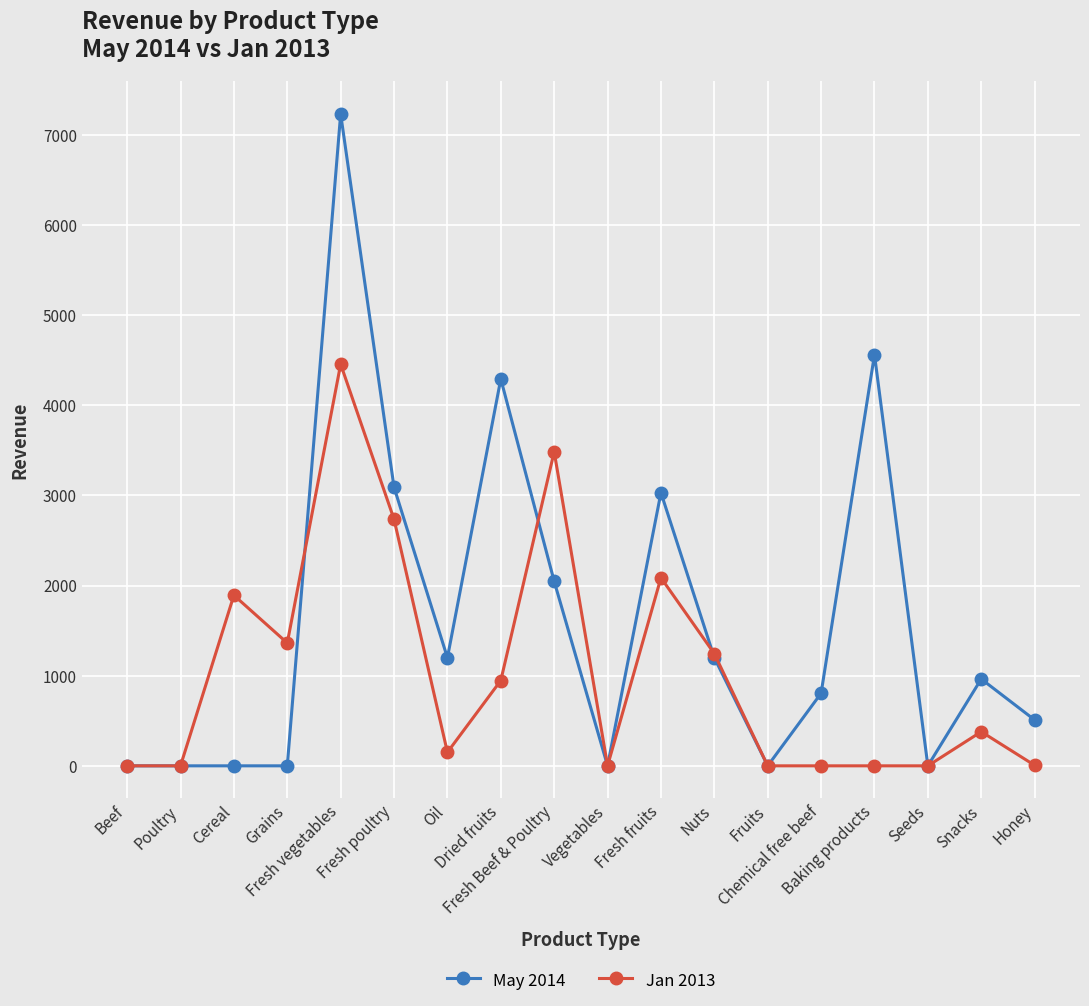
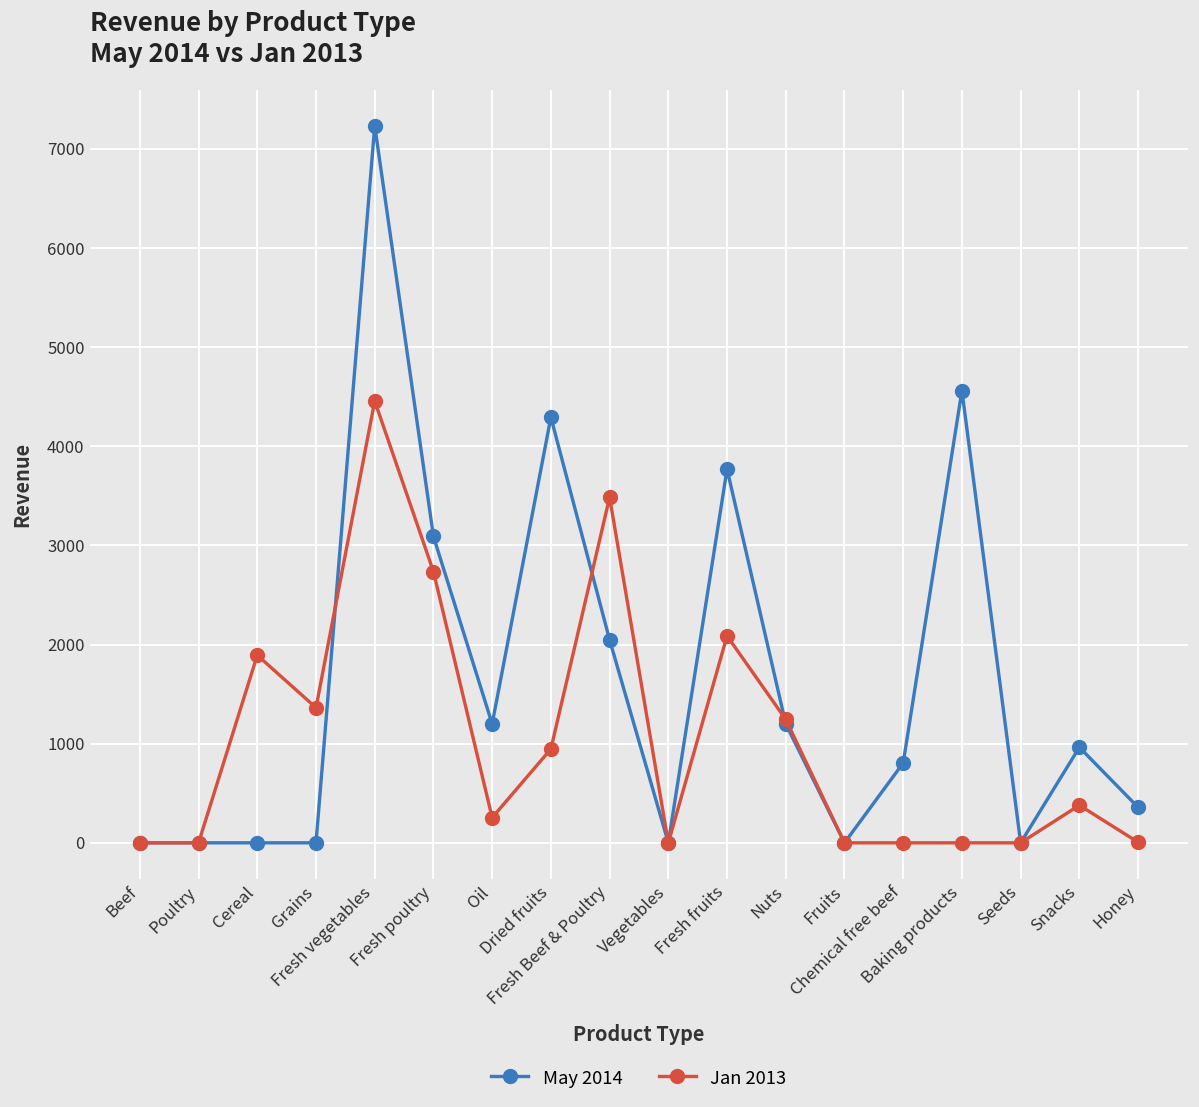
Jan 2013, Oil: 200 -> 300
May 2014, Fresh fruits: 3000 -> 3800
May 2014, Honey: 500 -> 400
